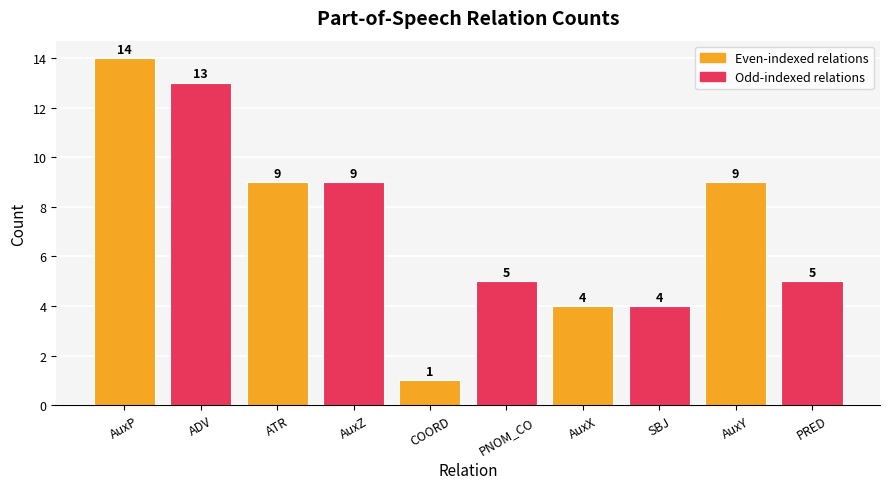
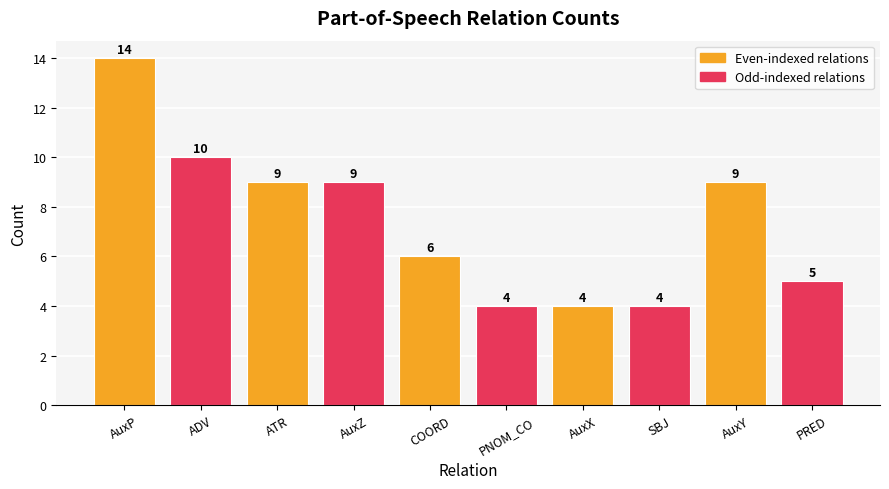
ADV: 13 -> 10
COORD: 1 -> 6
PNOM_CO: 5 -> 4
